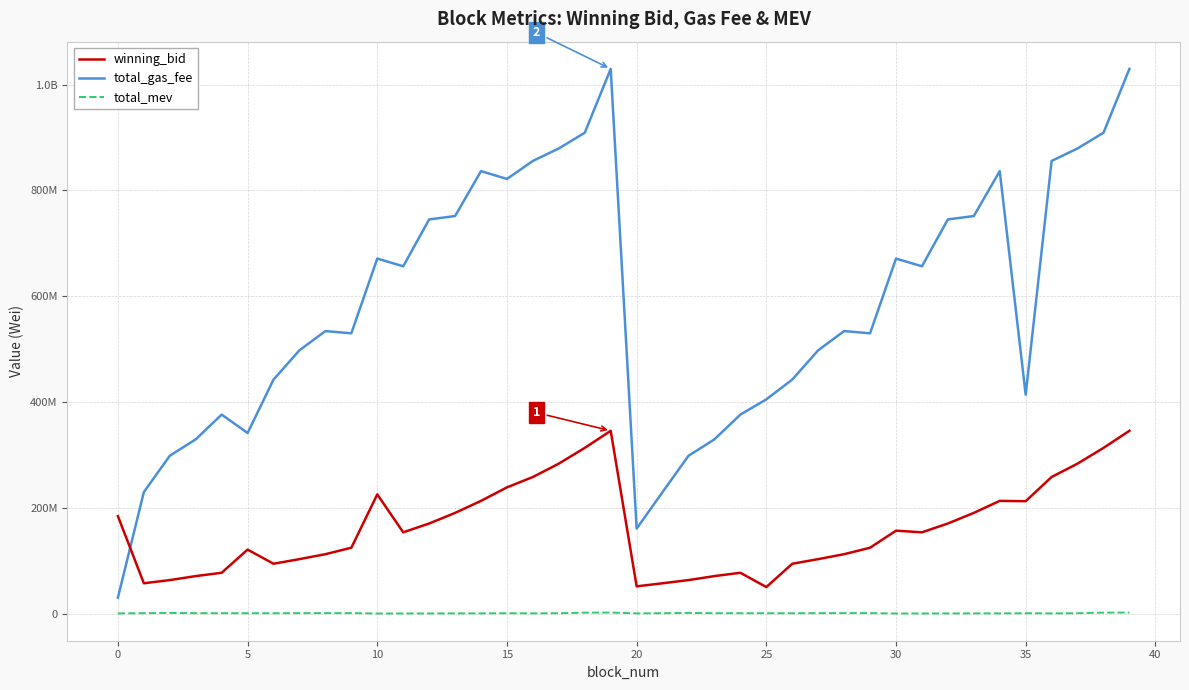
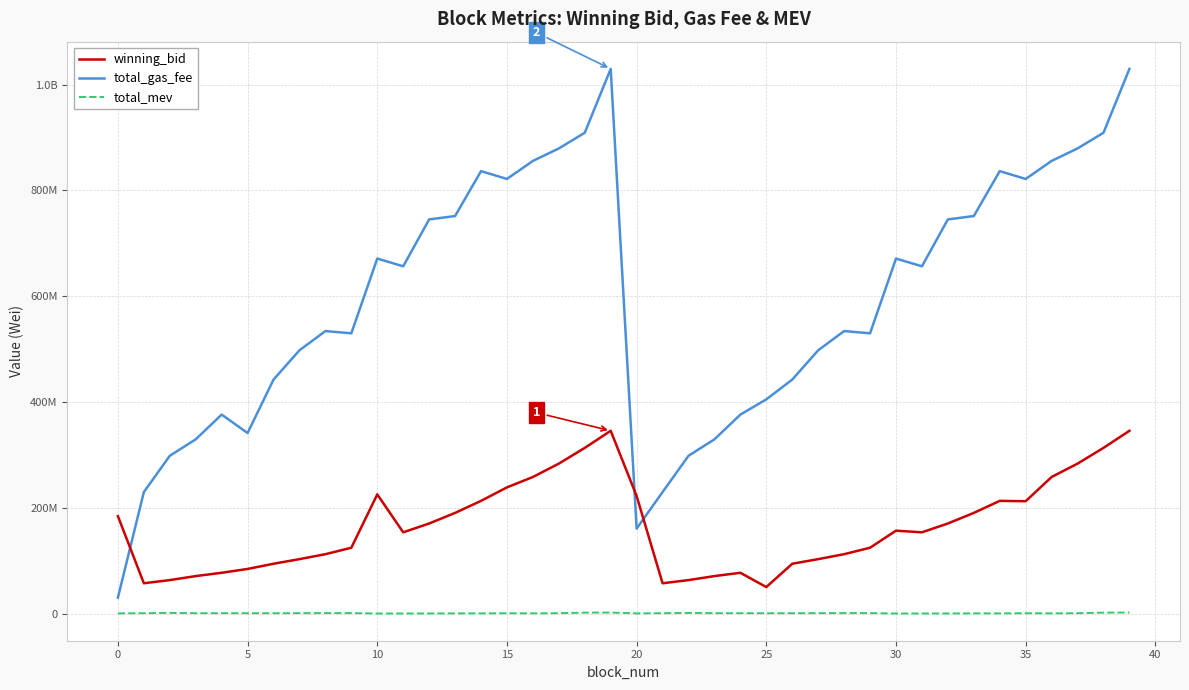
winning_bid, 5: 120000000 -> 80000000
winning_bid, 20: 50000000 -> 220000000
total_gas_fee, 35: 410000000 -> 820000000
